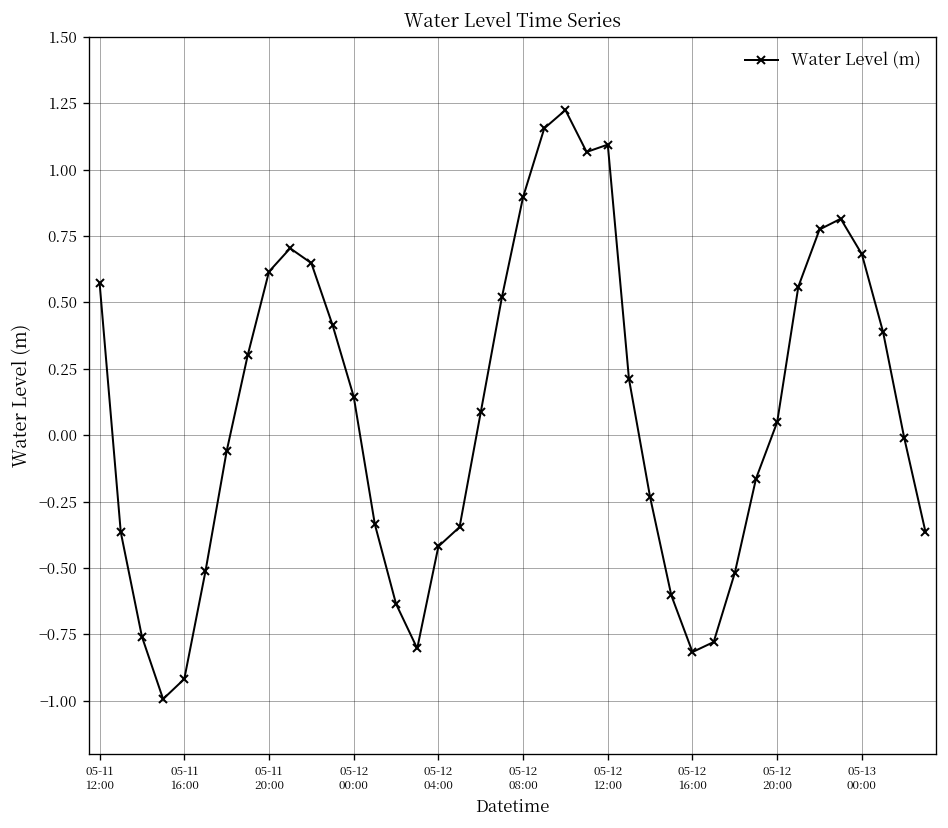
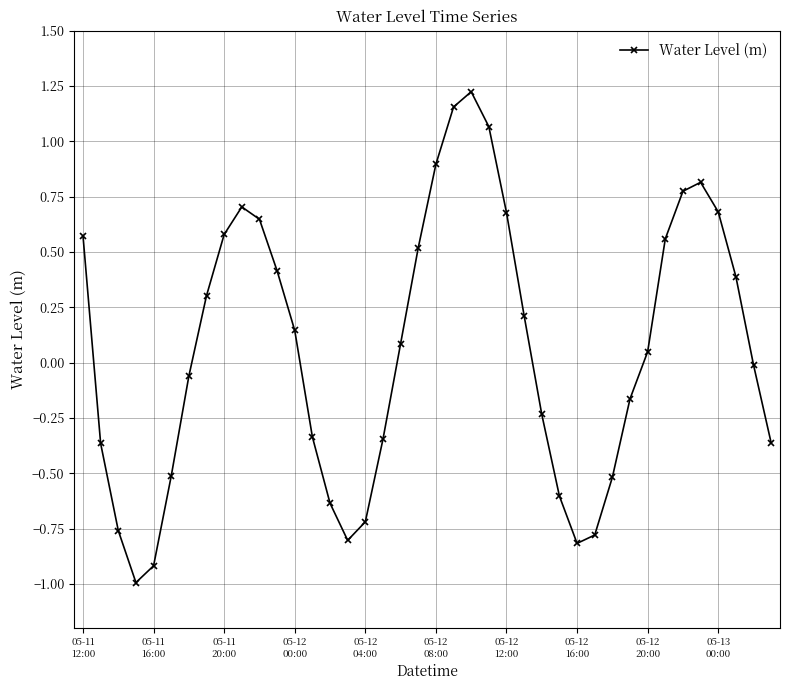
05-11 20:00: 0.62 -> 0.58
05-12 04:00: -0.42 -> -0.72
05-12 12:00: 1.09 -> 0.68
